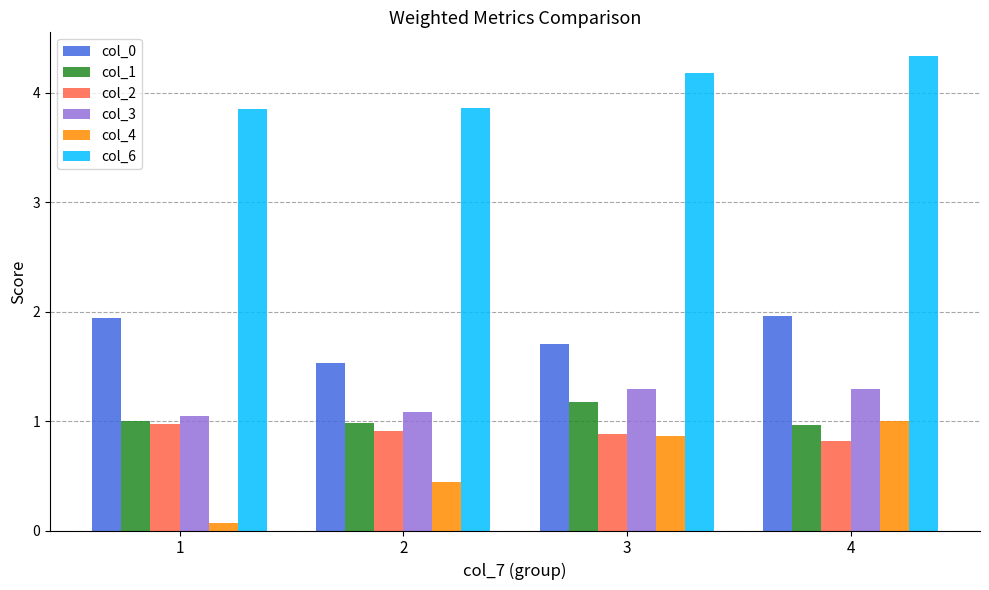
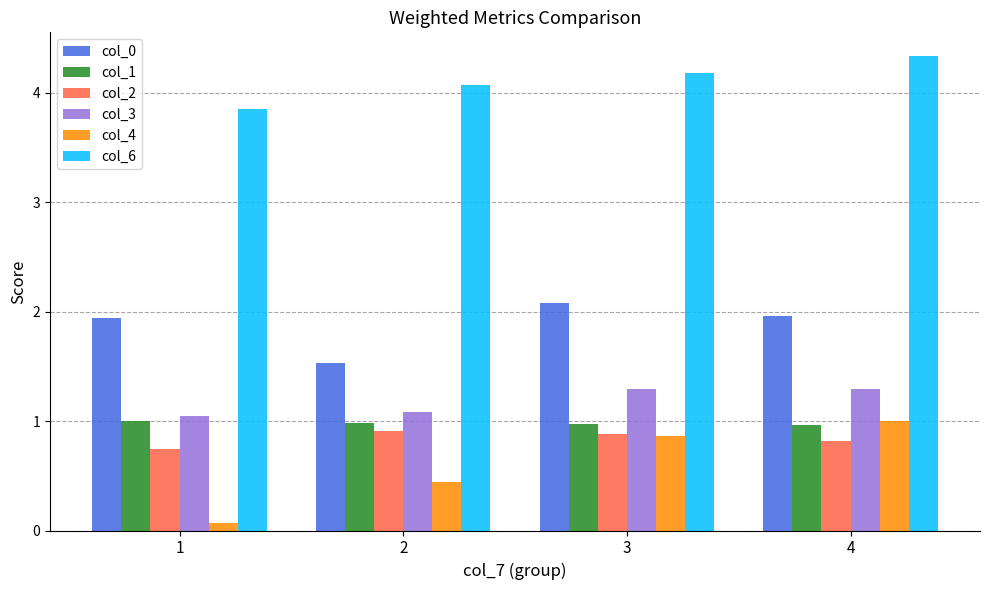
col_2, 1: 0.97 -> 0.74
col_6, 2: 3.86 -> 4.07
col_0, 3: 1.71 -> 2.08
col_1, 3: 1.18 -> 0.97
